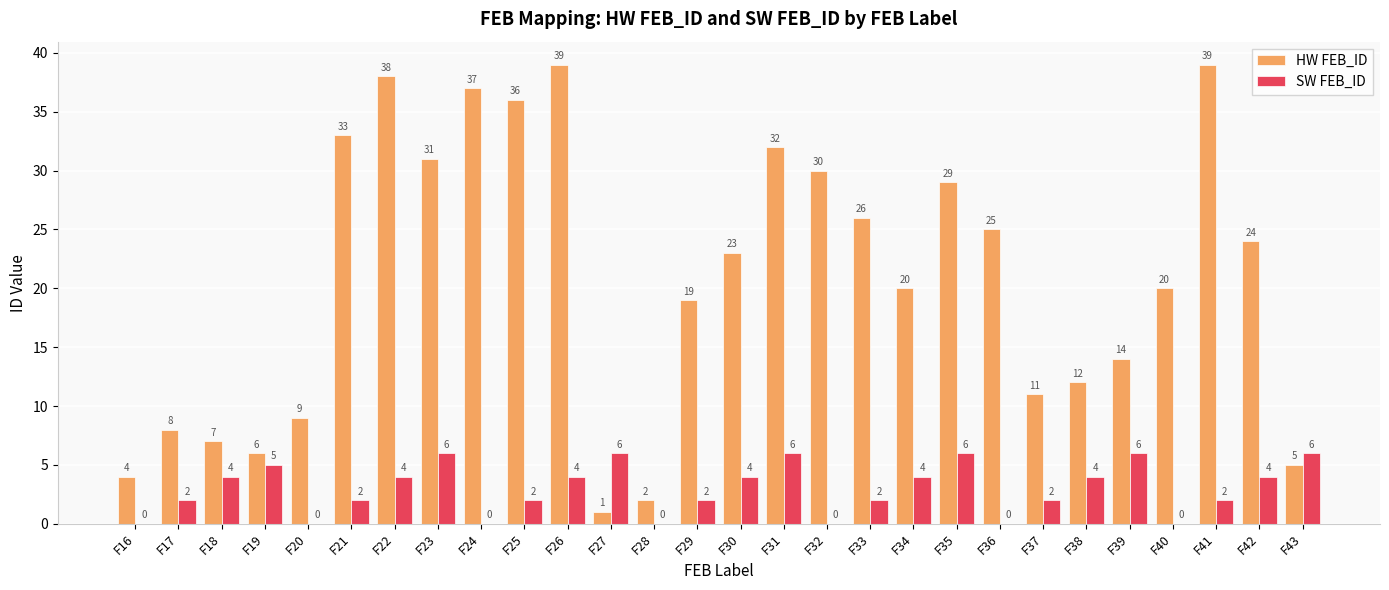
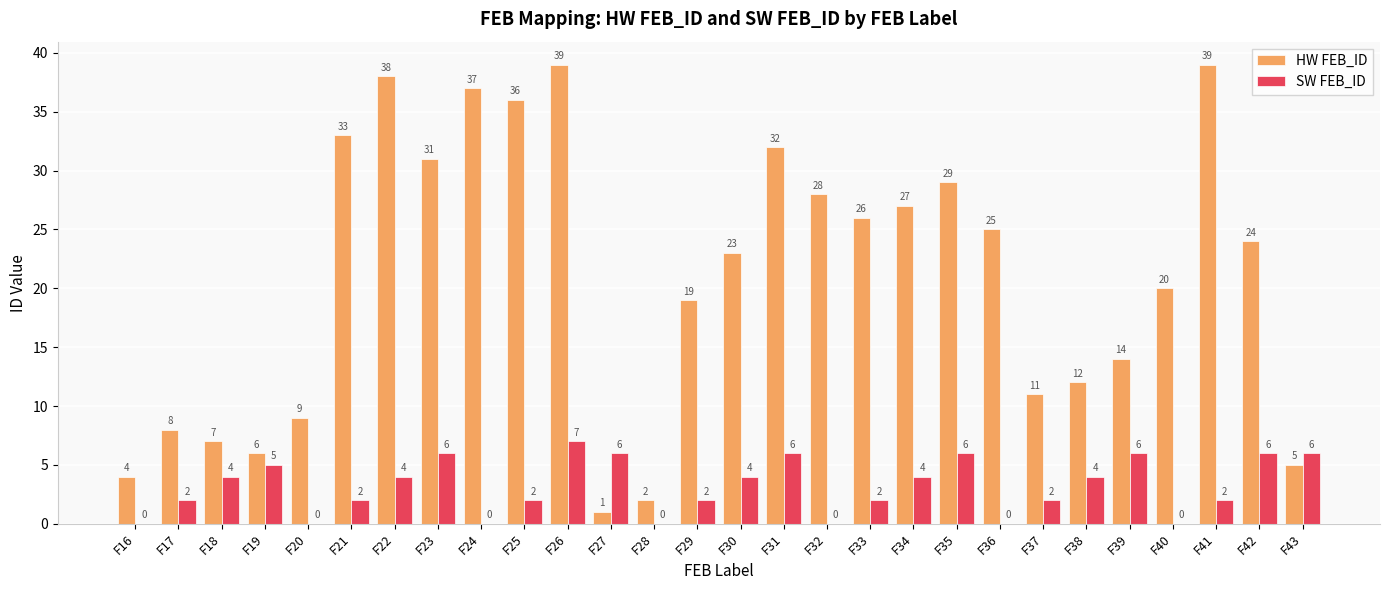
SW FEB_ID, F26: 4 -> 7
HW FEB_ID, F32: 30 -> 28
HW FEB_ID, F34: 20 -> 27
SW FEB_ID, F42: 4 -> 6
